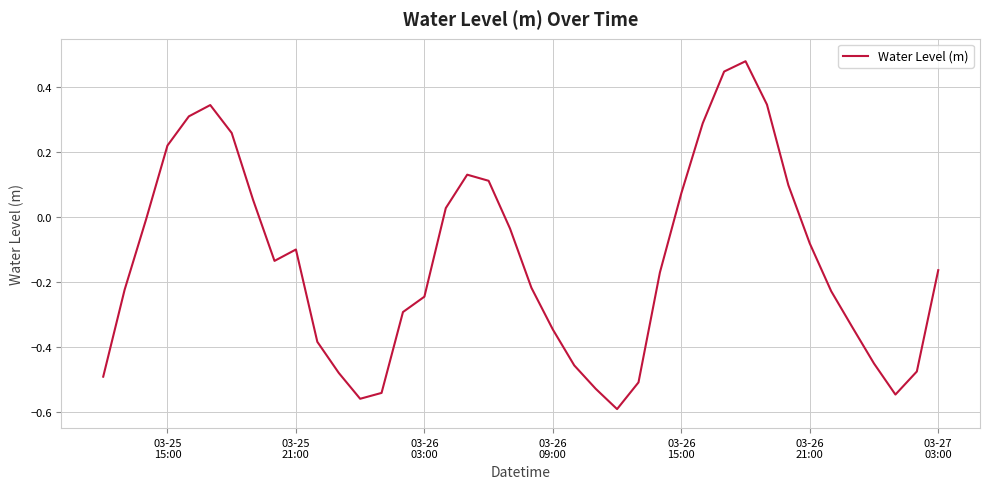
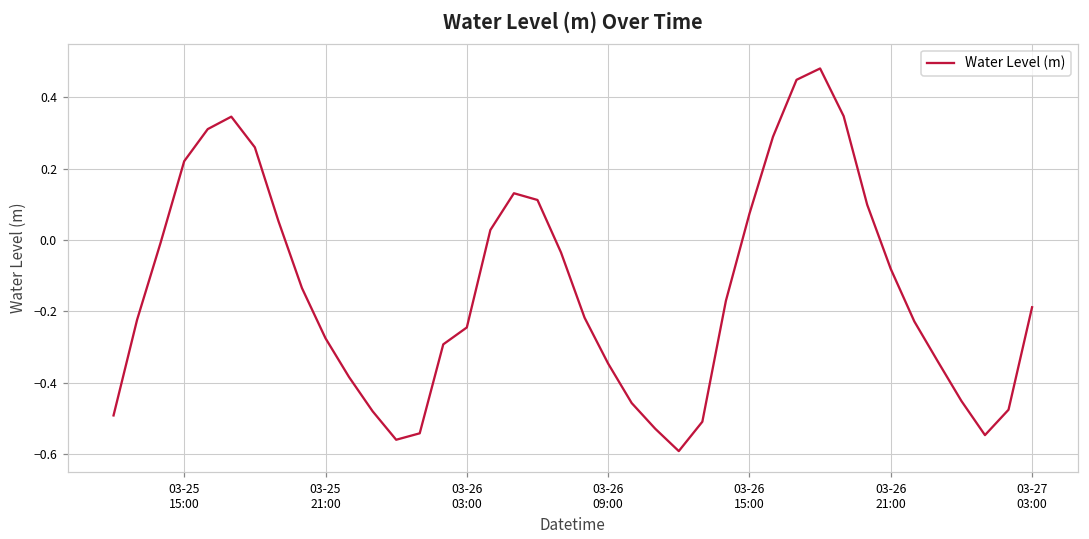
03-25 21:00: -0.10 -> -0.28
03-27 03:00: -0.16 -> -0.19
